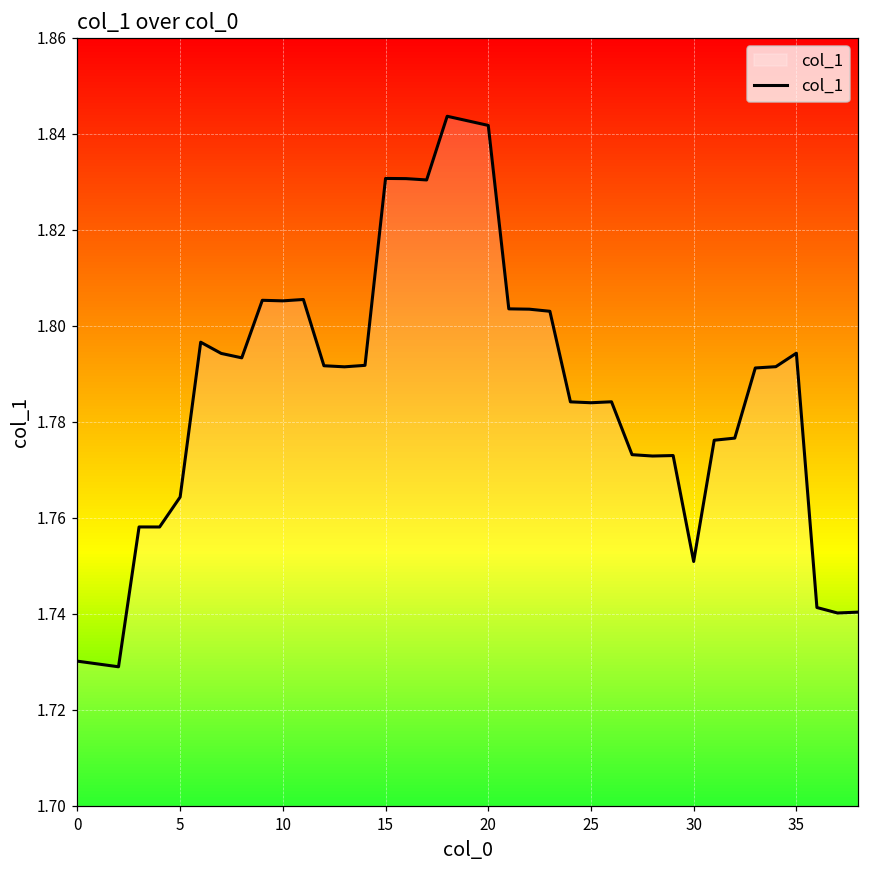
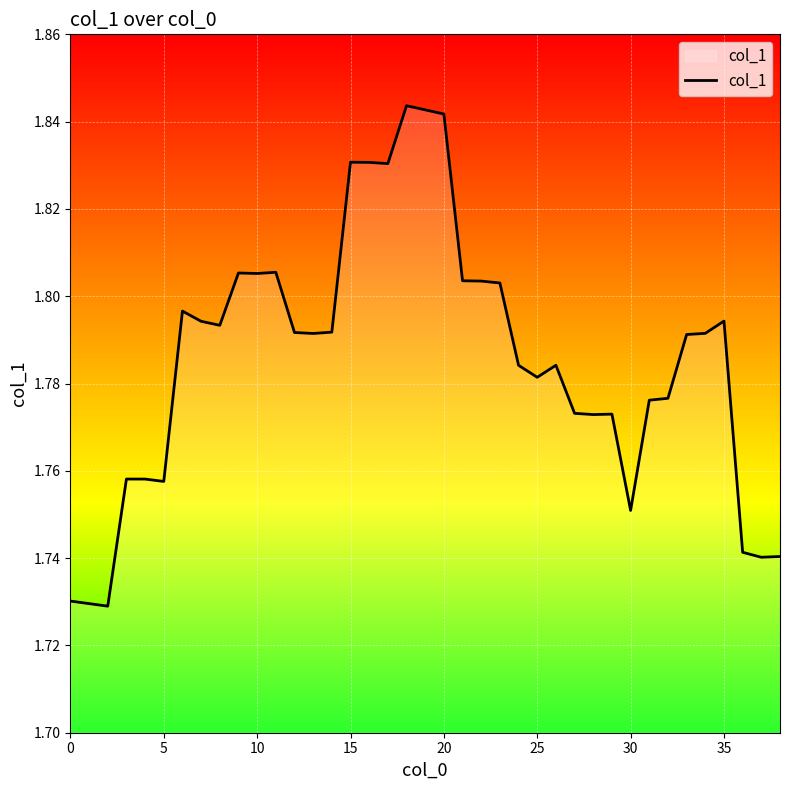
5: 1.764 -> 1.758
25: 1.784 -> 1.781
